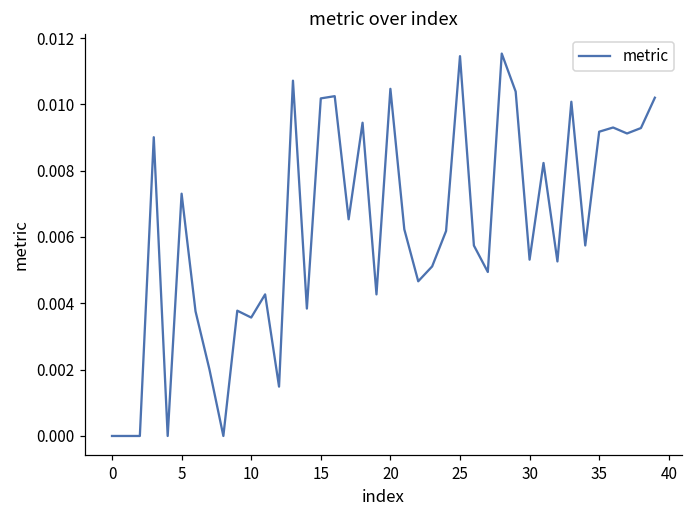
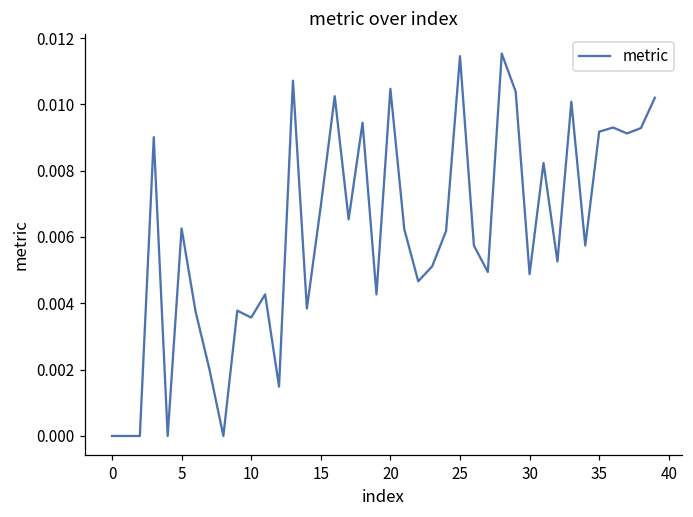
5: 0.0073 -> 0.0063
15: 0.0102 -> 0.0069
30: 0.0053 -> 0.0049
